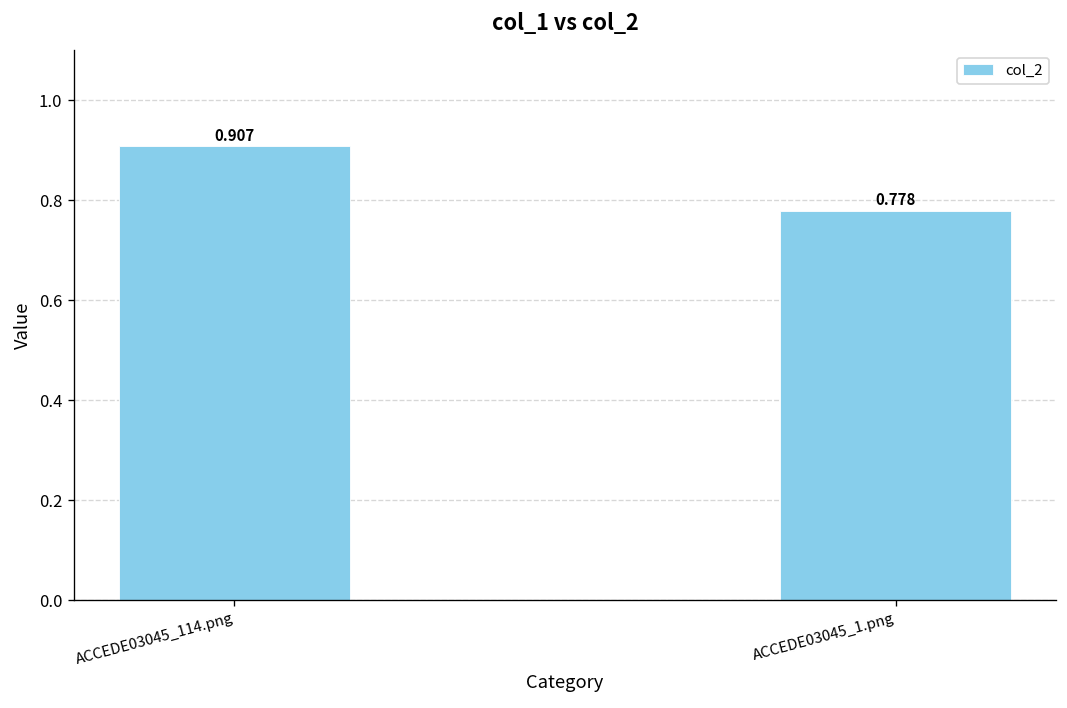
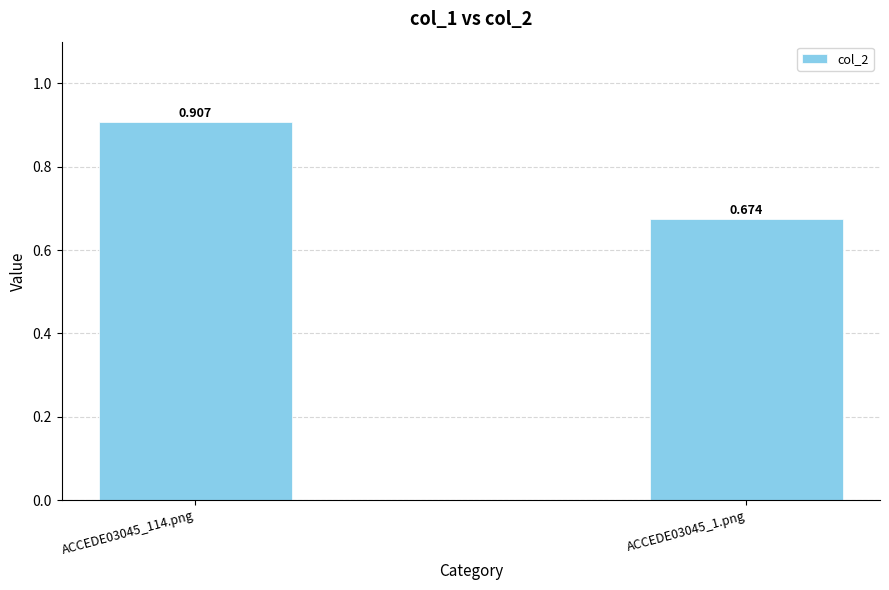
ACCEDE03045_1.png: 0.778 -> 0.674
